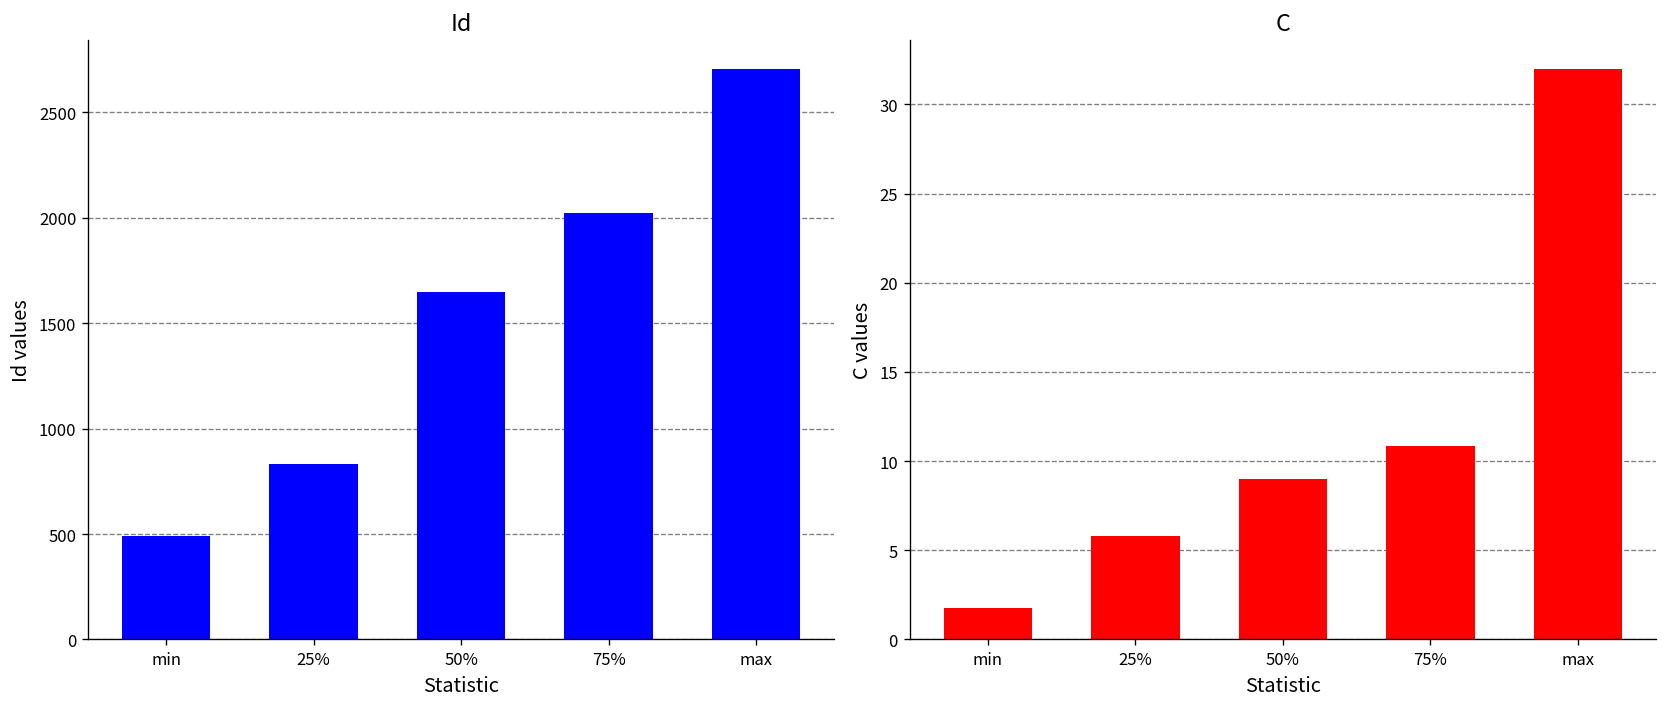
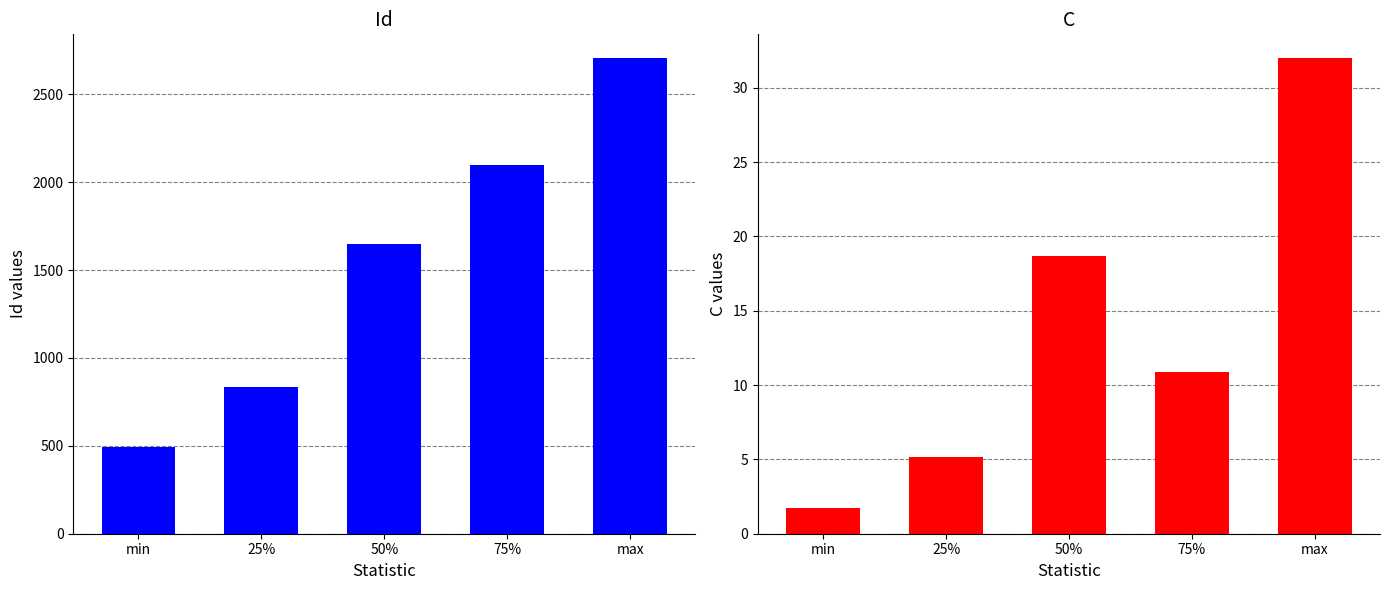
Id, 75%: 2020 -> 2100
C, 25%: 5.8 -> 5.1
C, 50%: 9.0 -> 18.7
